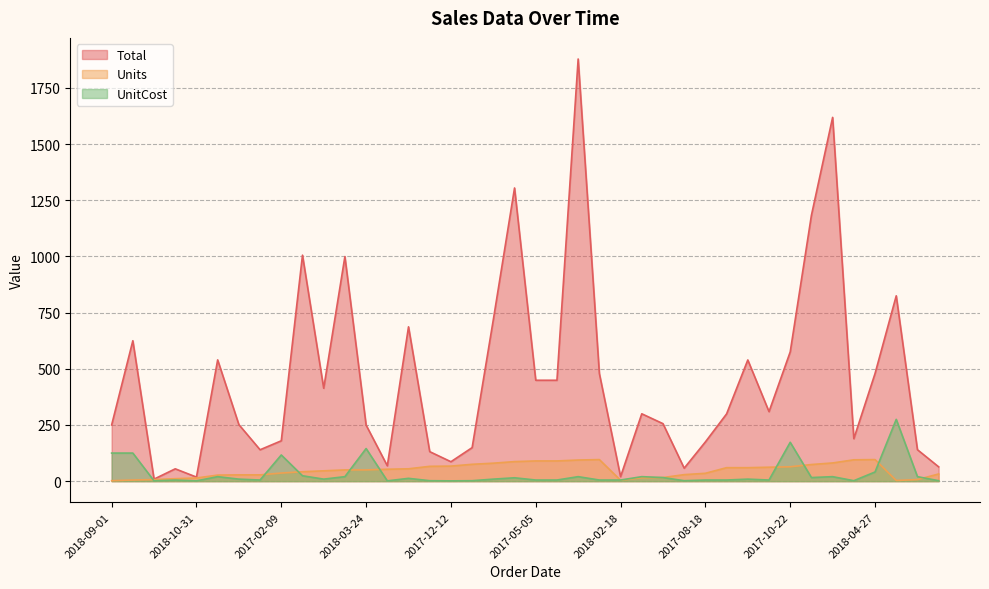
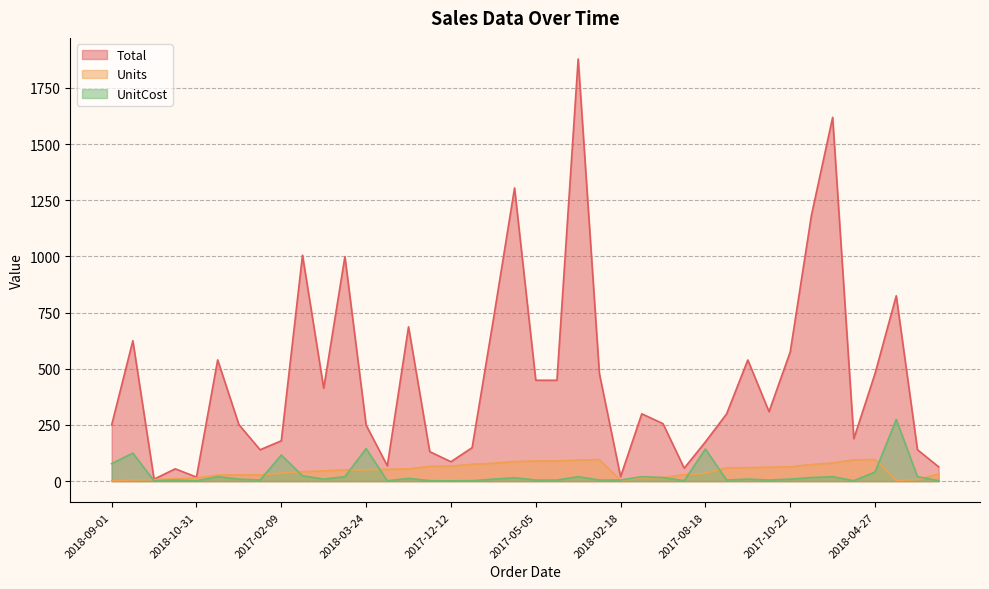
UnitCost, 2018-09-01: 130 -> 80
UnitCost, 2017-08-18: 0 -> 140
UnitCost, 2017-10-22: 170 -> 10
